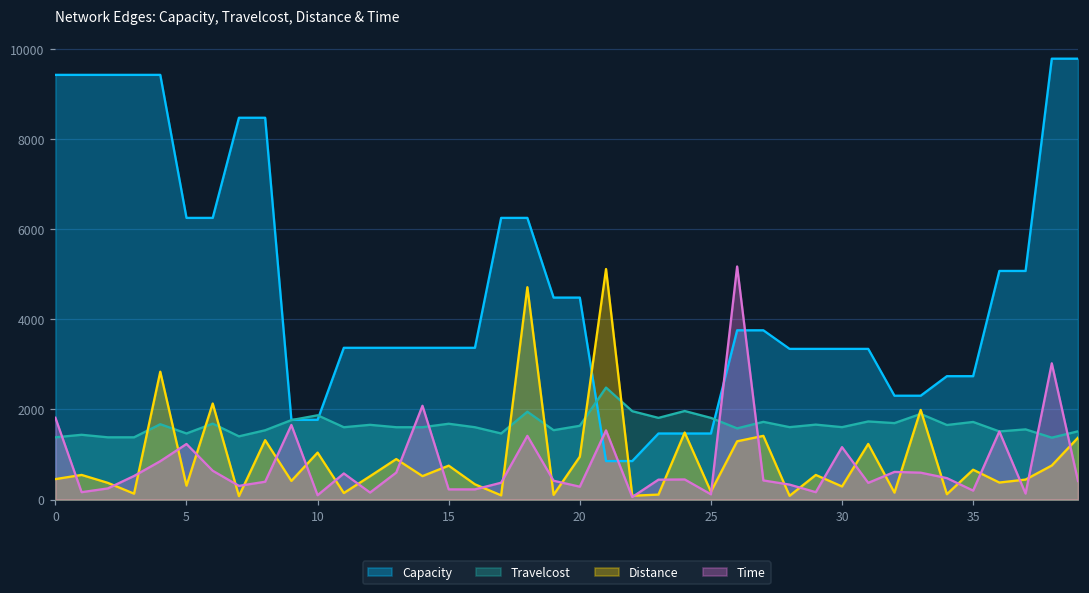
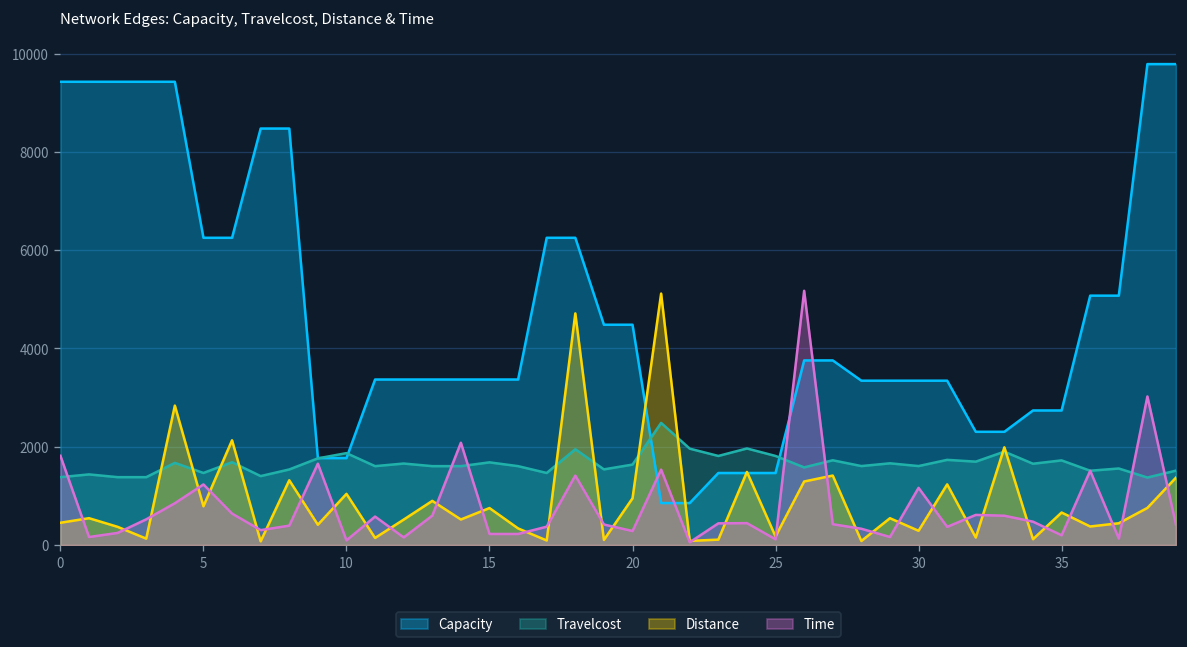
Distance, 5: 300 -> 800
